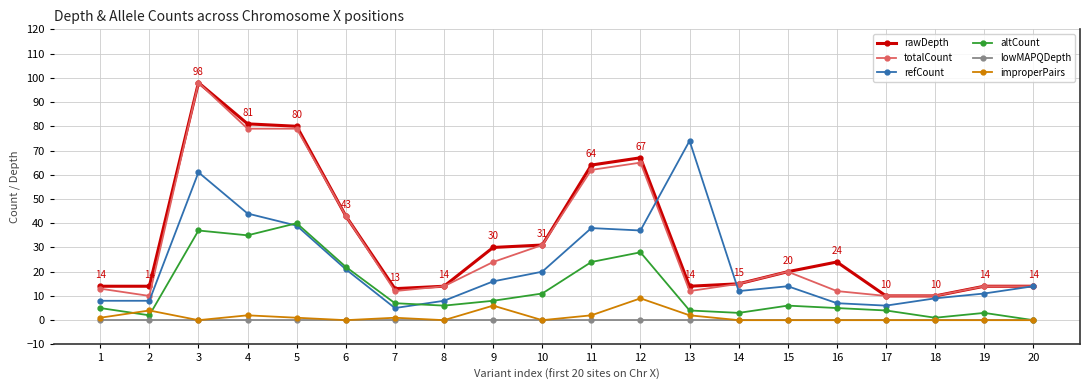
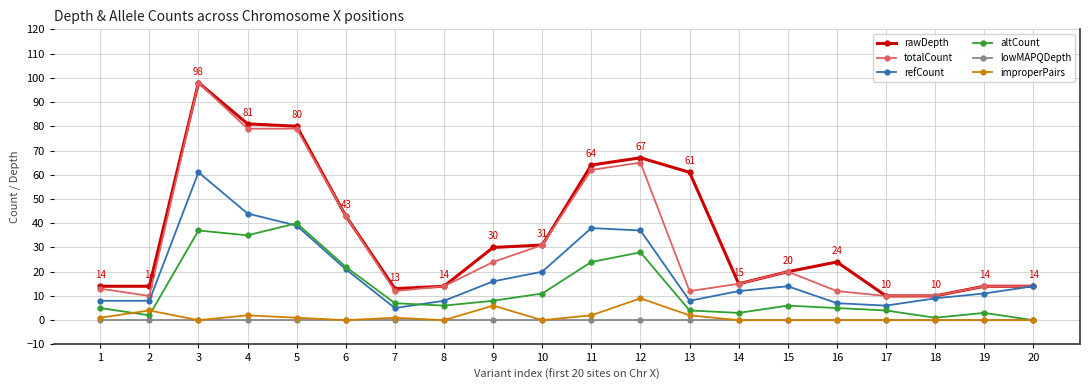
rawDepth, 13: 14 -> 61
refCount, 13: 74 -> 8
